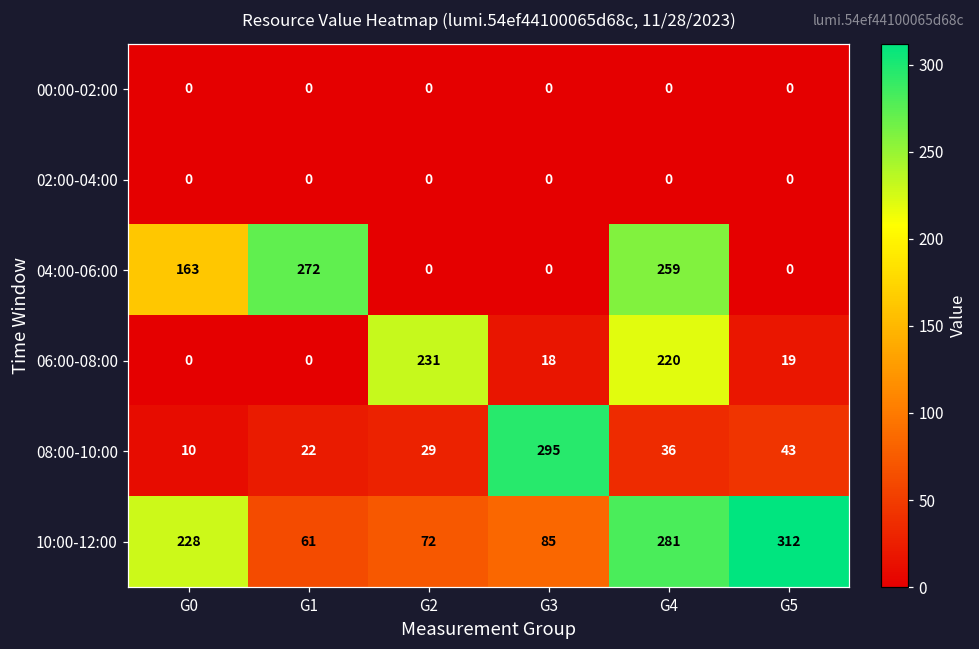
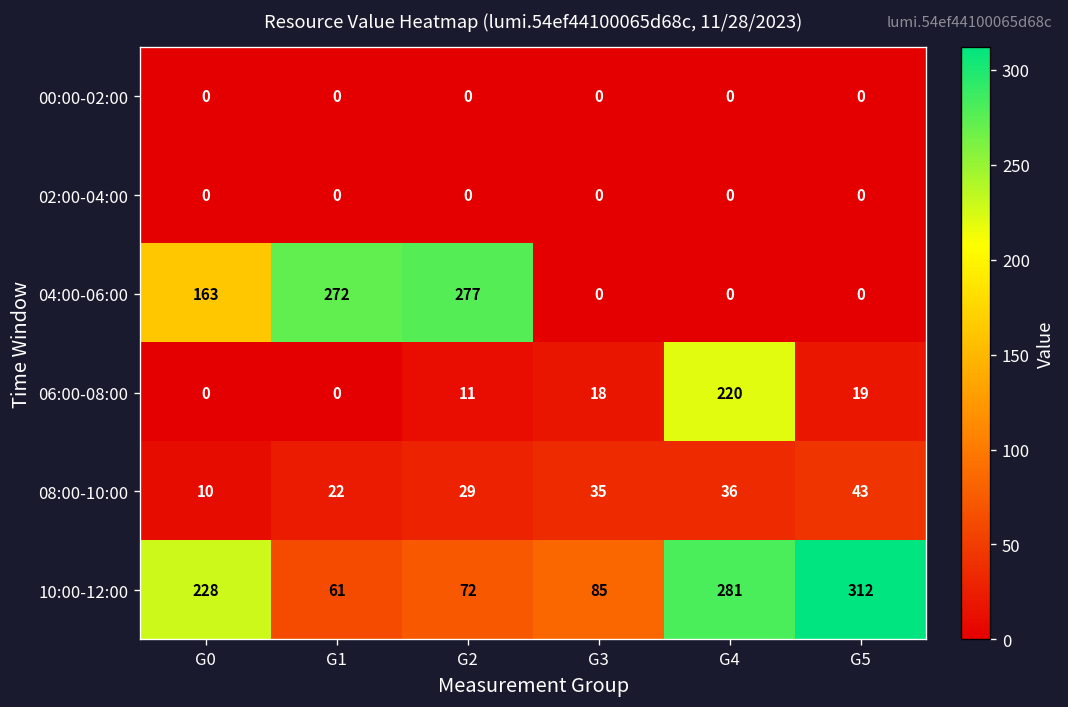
04:00-06:00, G2: 0 -> 277
04:00-06:00, G4: 259 -> 0
06:00-08:00, G2: 231 -> 11
08:00-10:00, G3: 295 -> 35
